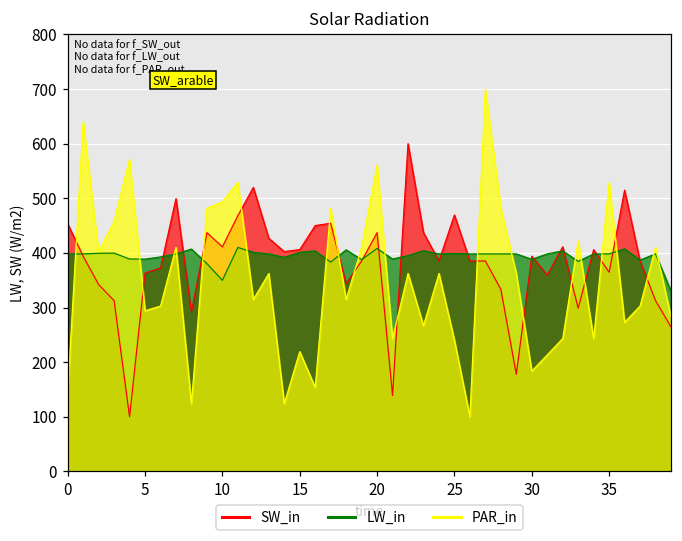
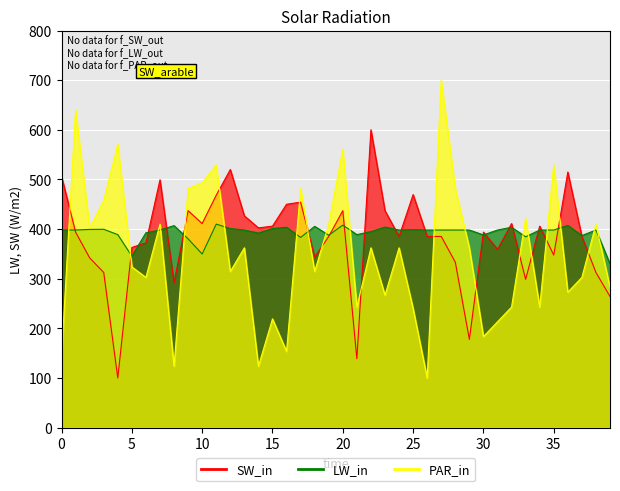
SW_in, 0: 450 -> 510
LW_in, 5: 390 -> 350
PAR_in, 5: 290 -> 320
SW_in, 35: 360 -> 350
